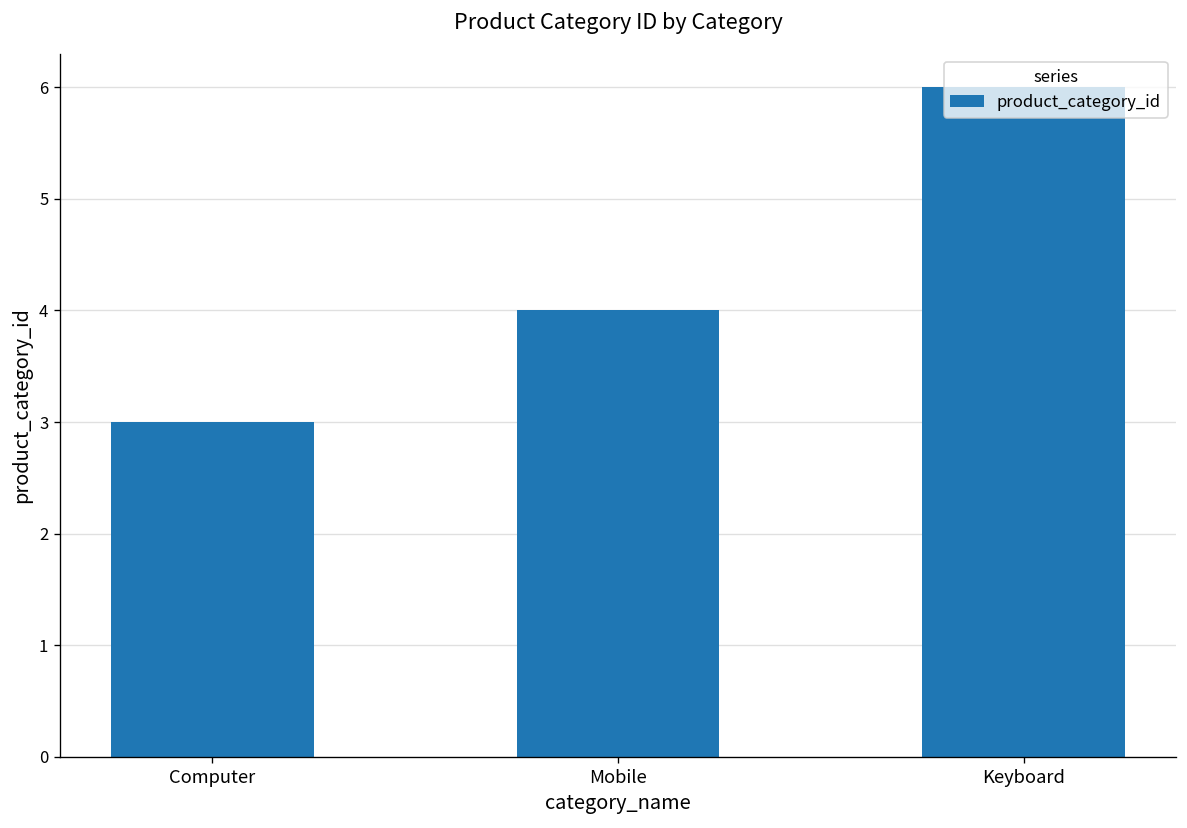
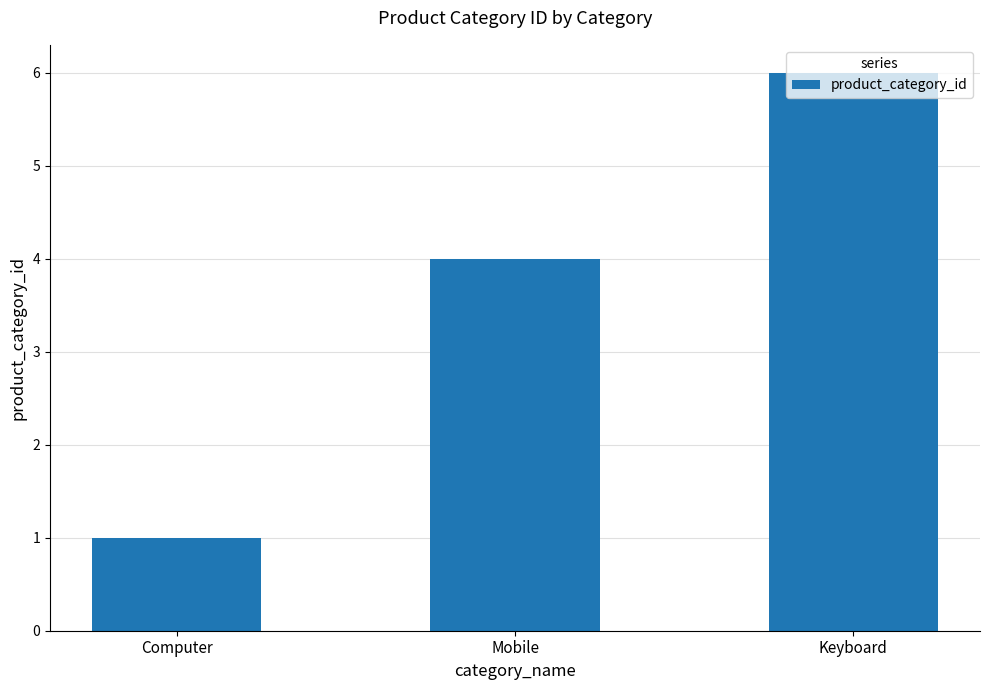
Computer: 3 -> 1
